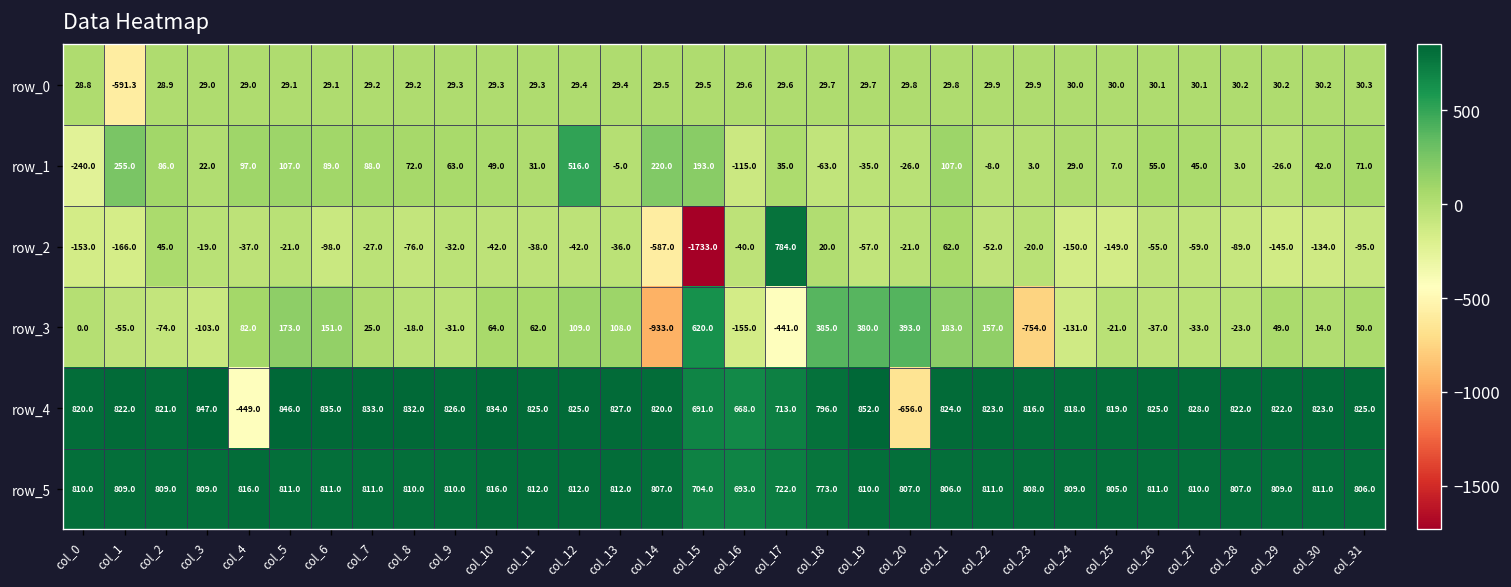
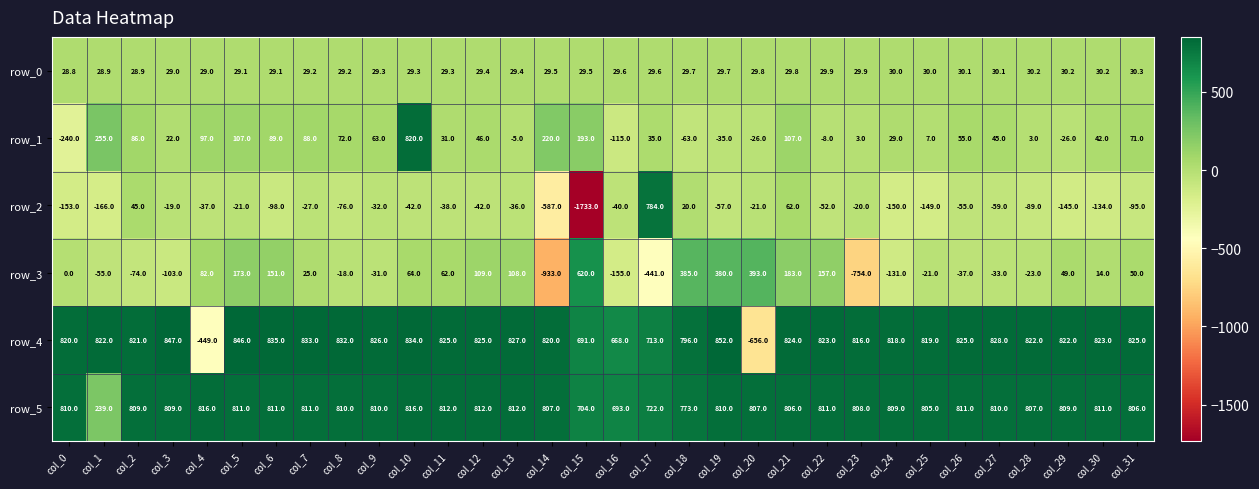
row_0, col_1: -591.3 -> 28.9
row_1, col_10: 49.0 -> 820.0
row_1, col_12: 516.0 -> 46.0
row_5, col_1: 809.0 -> 239.0
